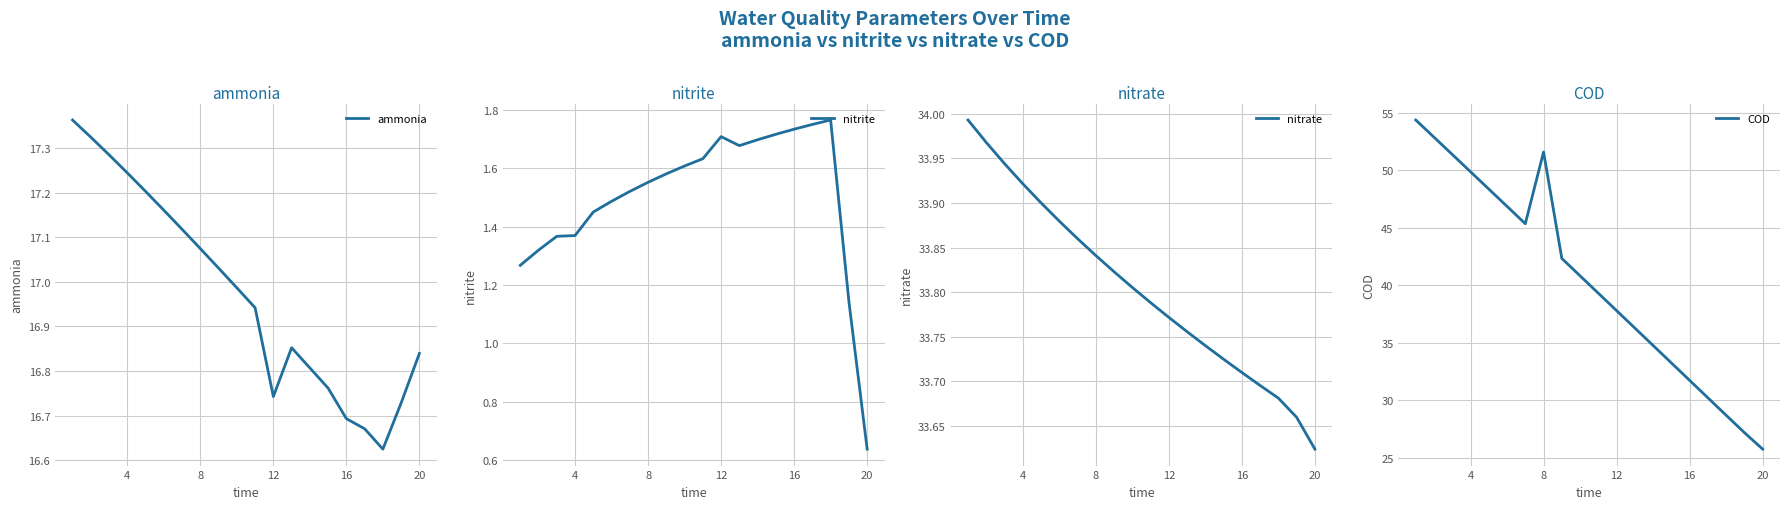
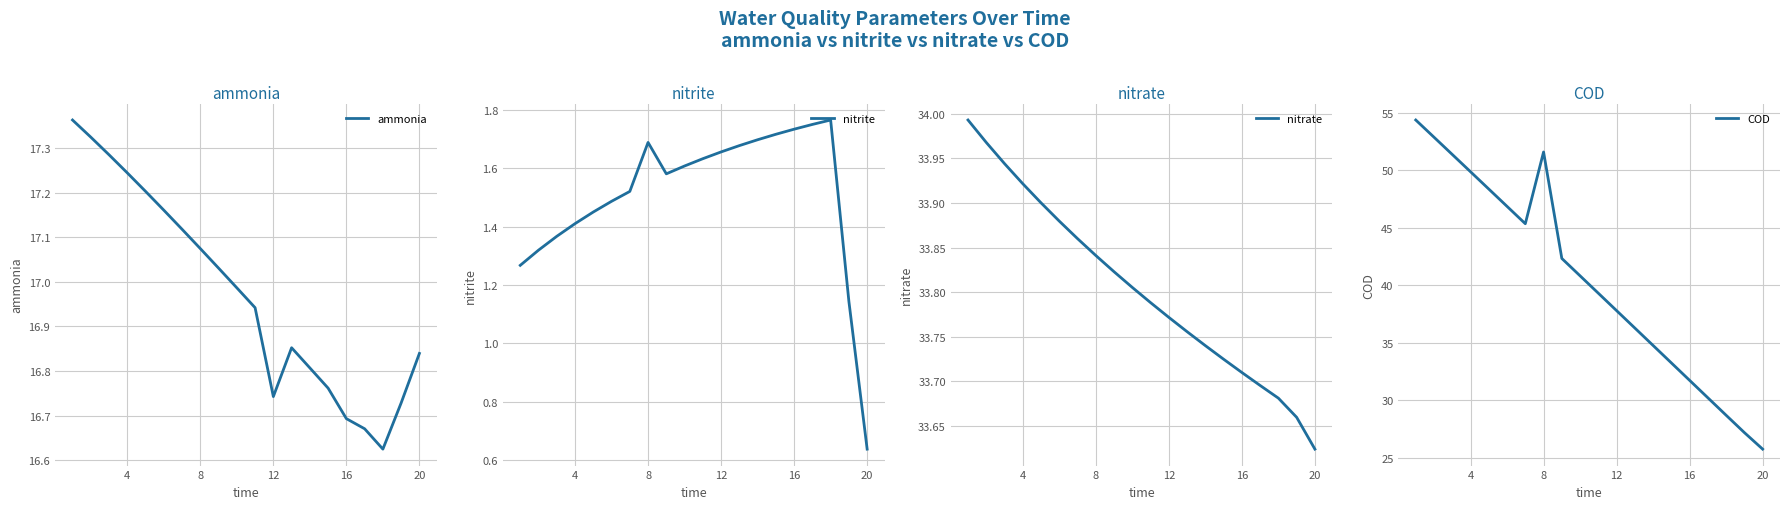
nitrite, 4: 1.37 -> 1.41
nitrite, 8: 1.55 -> 1.69
nitrite, 12: 1.71 -> 1.66
